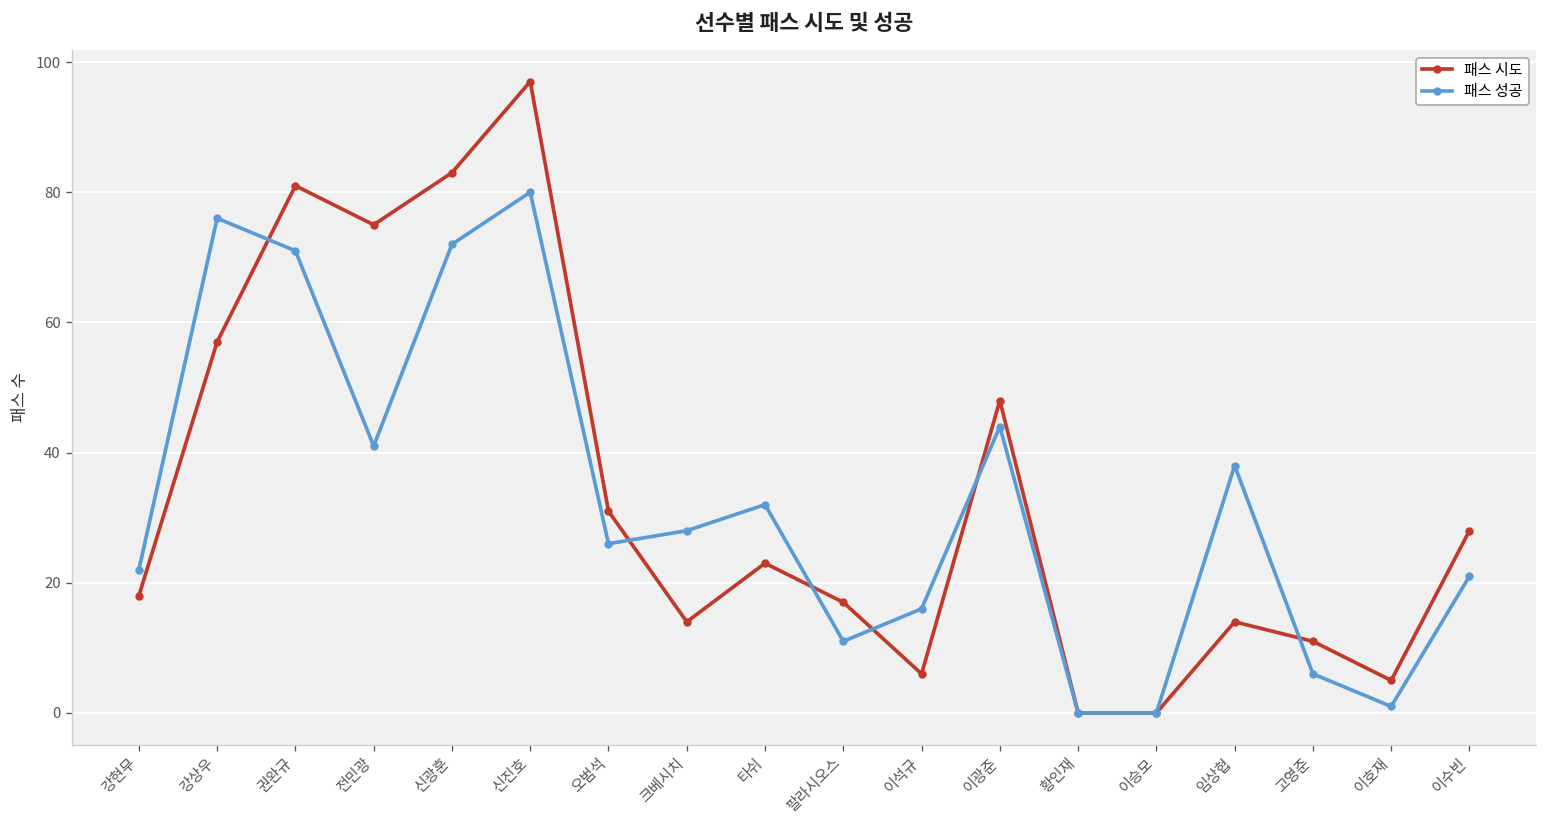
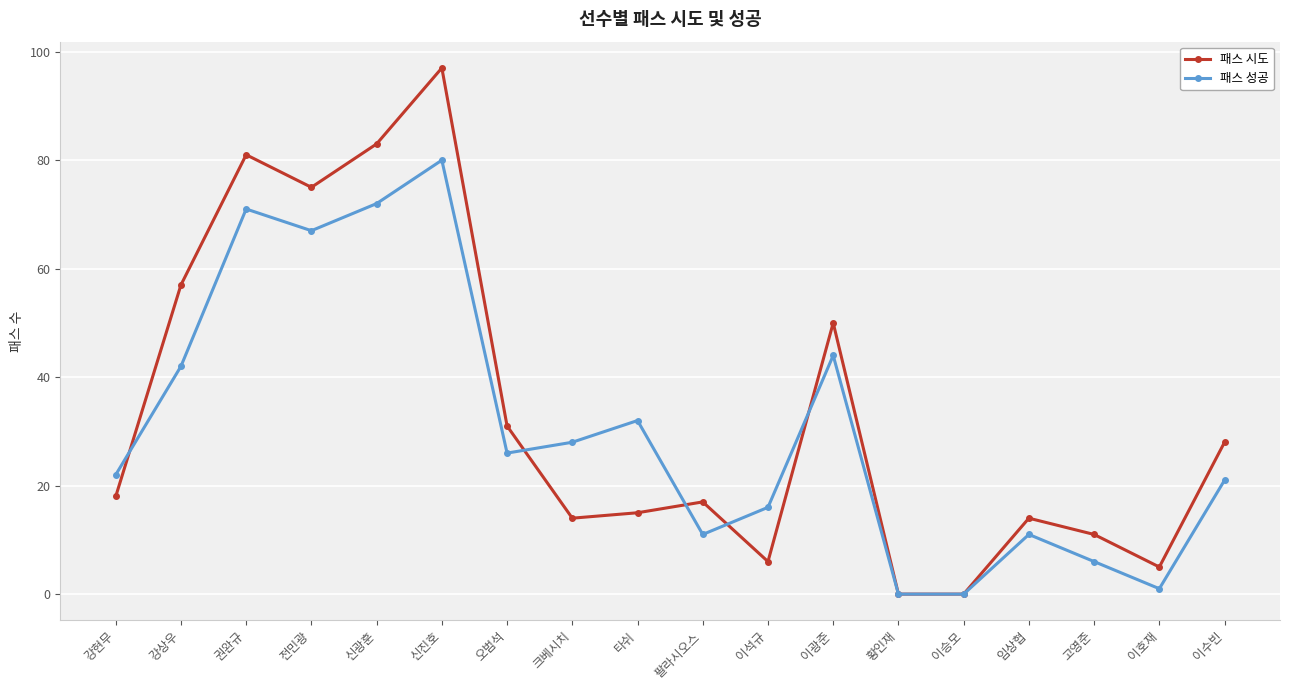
패스 성공, 강상우: 76 -> 42
패스 성공, 전민광: 41 -> 67
패스 시도, 타쉬: 23 -> 15
패스 시도, 이광준: 48 -> 50
패스 성공, 임상협: 38 -> 11
